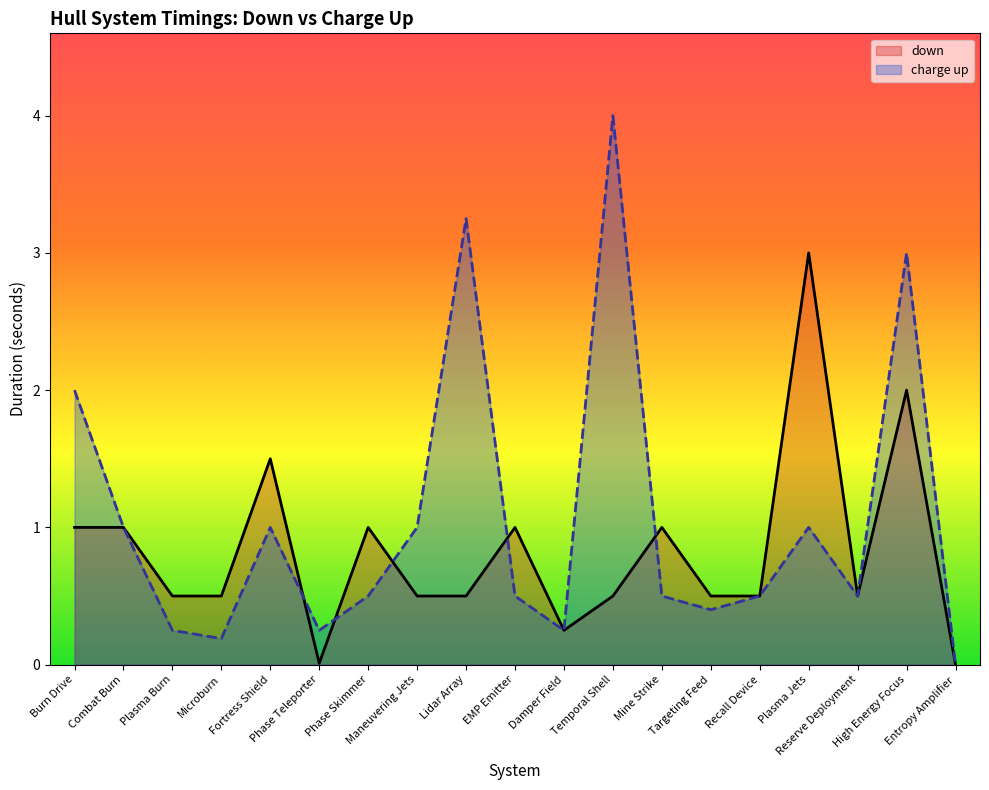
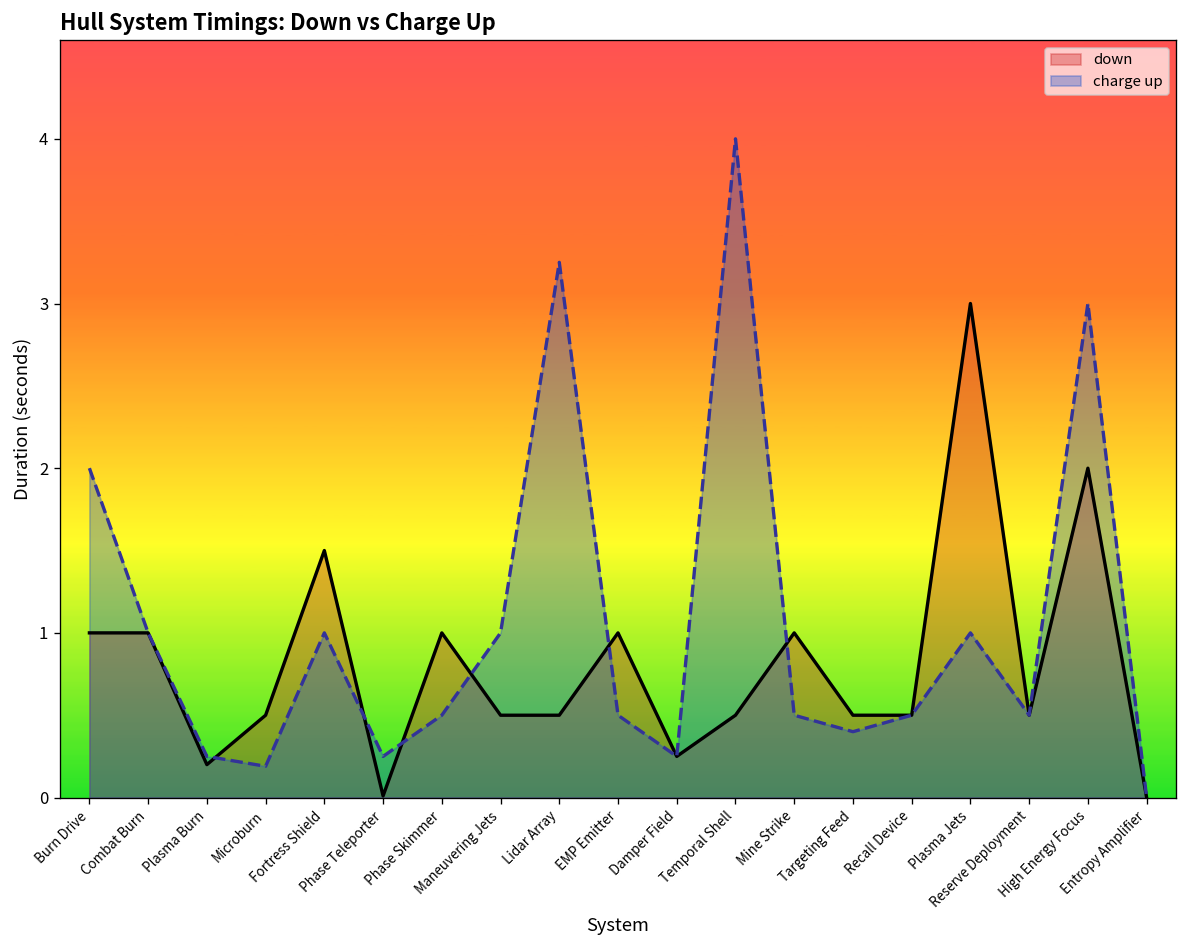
down, Plasma Burn: 0.5 -> 0.2
